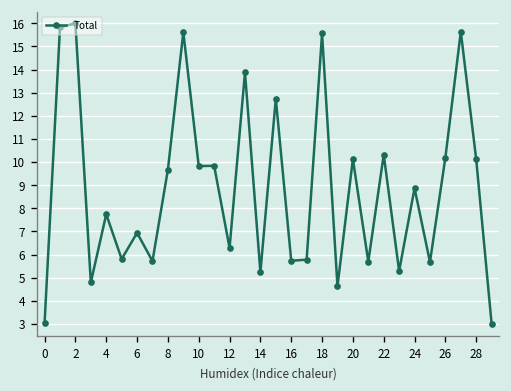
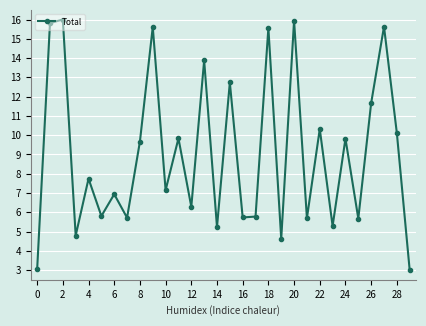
10: 9.8 -> 7.1
20: 10.1 -> 15.9
24: 8.9 -> 9.8
26: 10.2 -> 11.7
